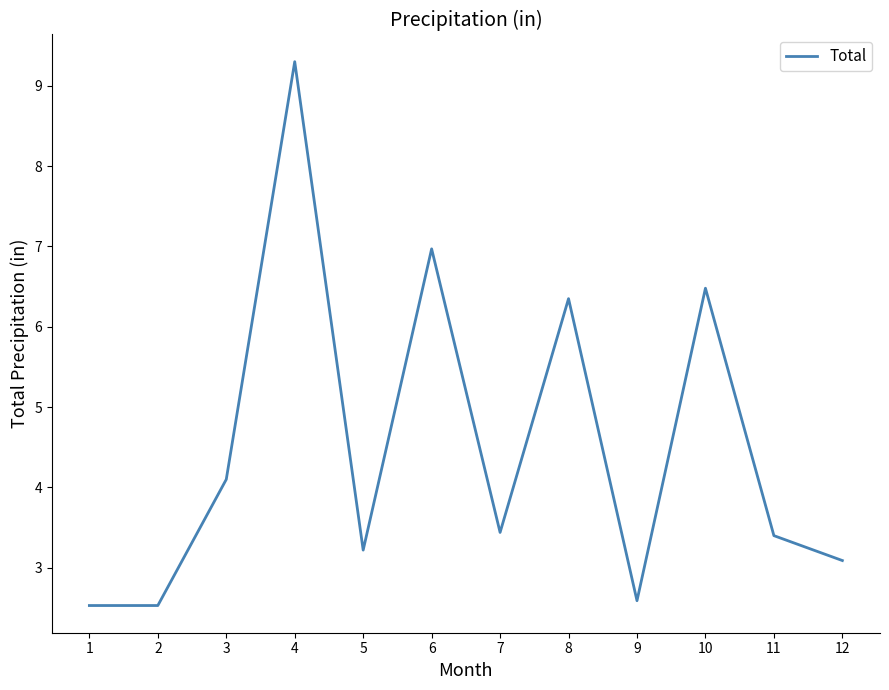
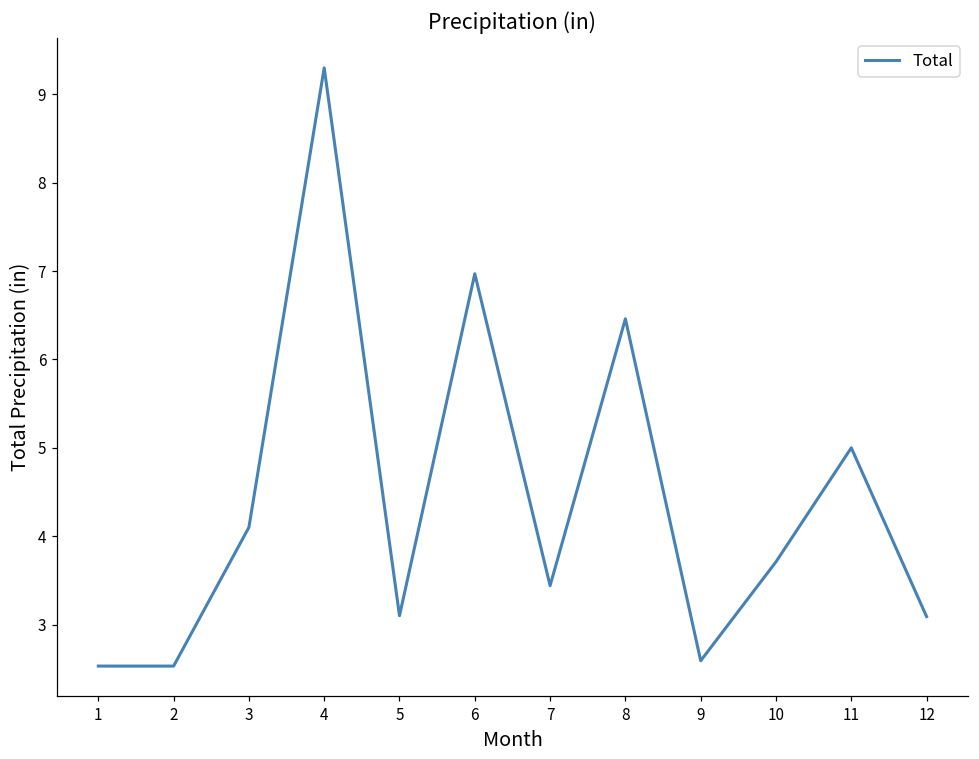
5: 3.2 -> 3.1
8: 6.4 -> 6.5
10: 6.5 -> 3.7
11: 3.4 -> 5.0
